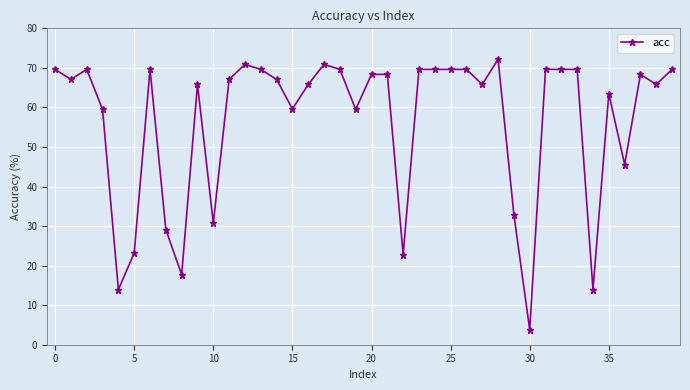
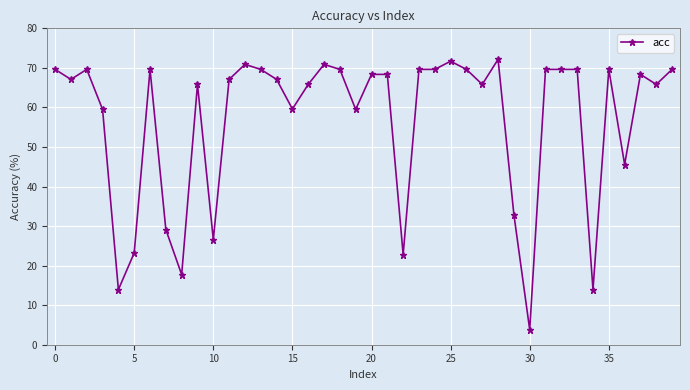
10: 31 -> 27
25: 70 -> 72
35: 63 -> 70
